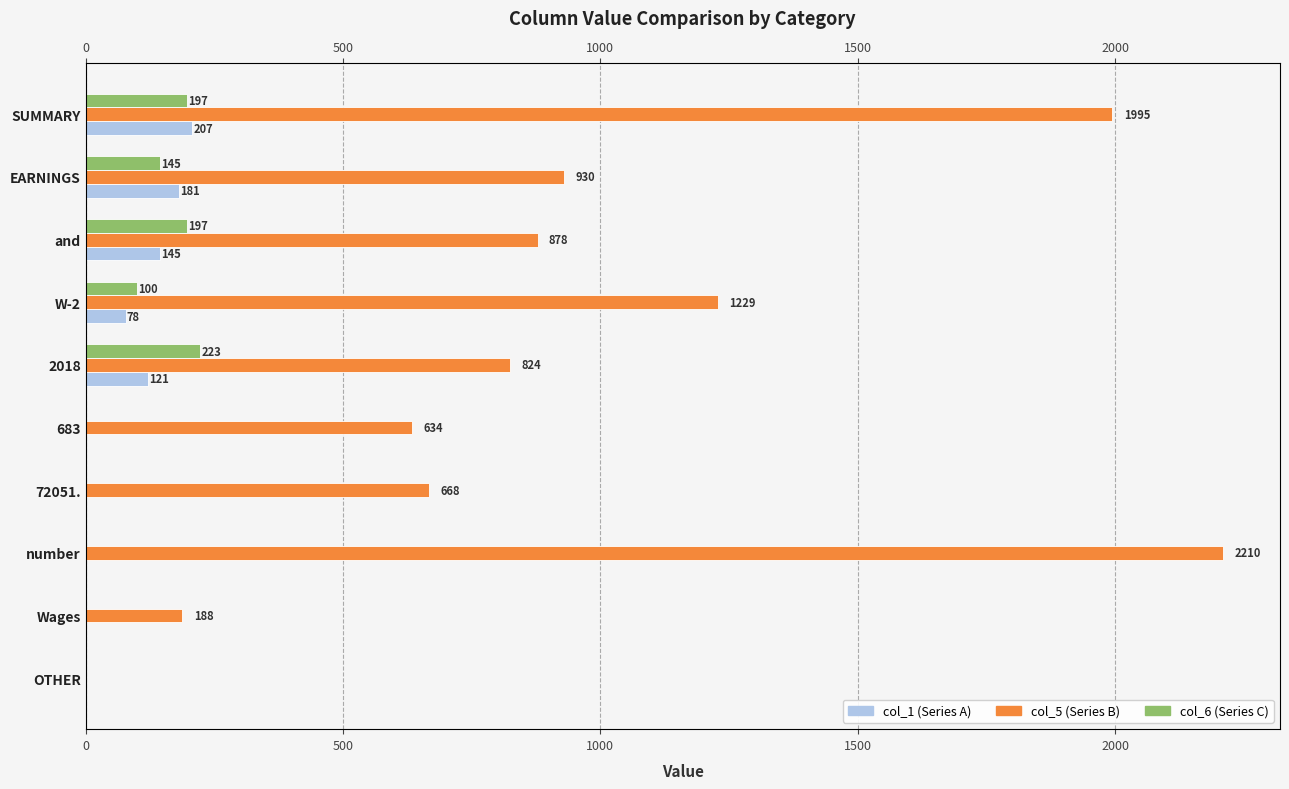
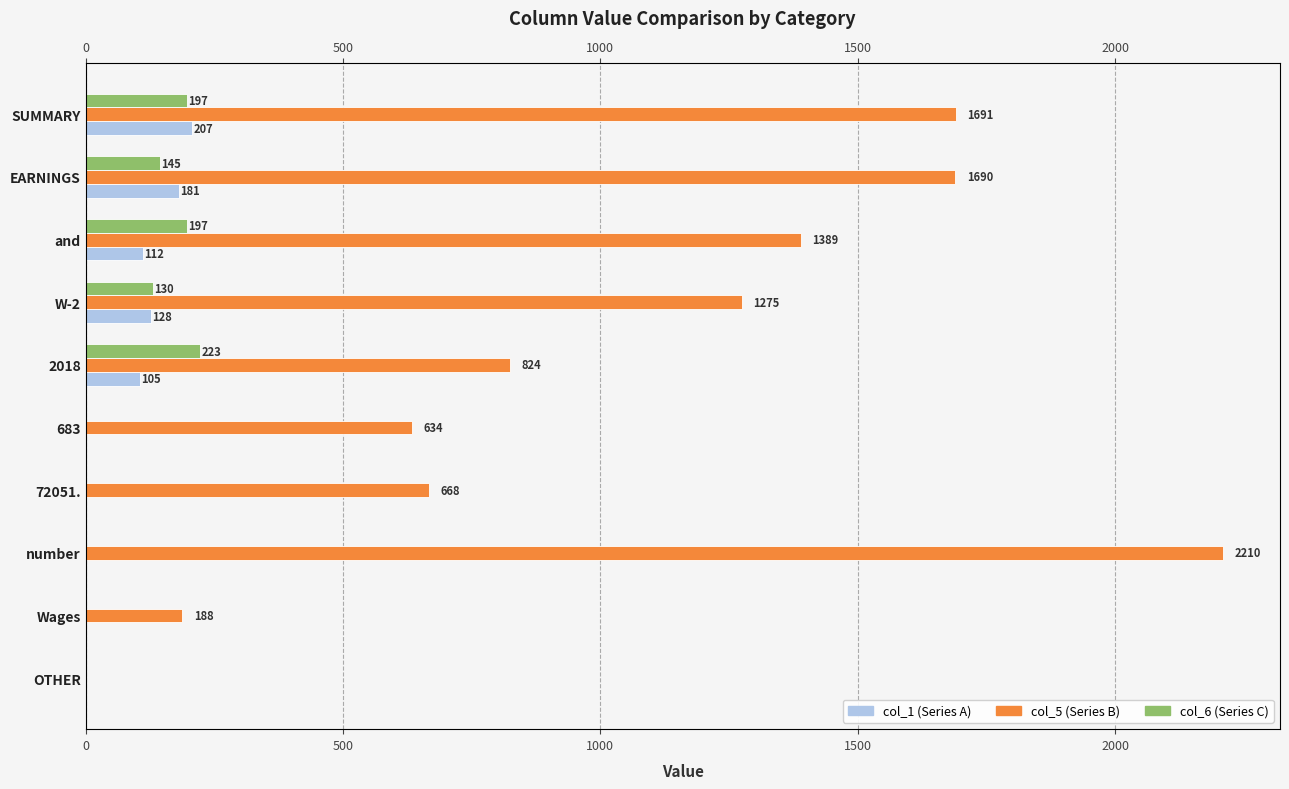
col_5 (Series B), SUMMARY: 1995 -> 1691
col_5 (Series B), EARNINGS: 930 -> 1690
col_5 (Series B), and: 878 -> 1389
col_1 (Series A), and: 145 -> 112
col_6 (Series C), W-2: 100 -> 130
col_5 (Series B), W-2: 1229 -> 1275
col_1 (Series A), W-2: 78 -> 128
col_1 (Series A), 2018: 121 -> 105
